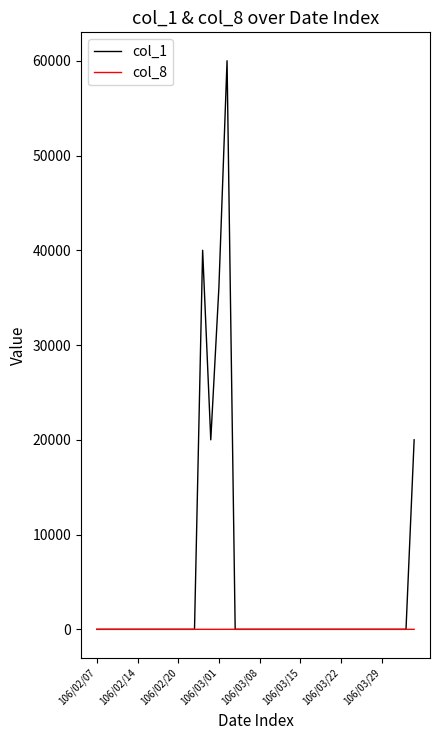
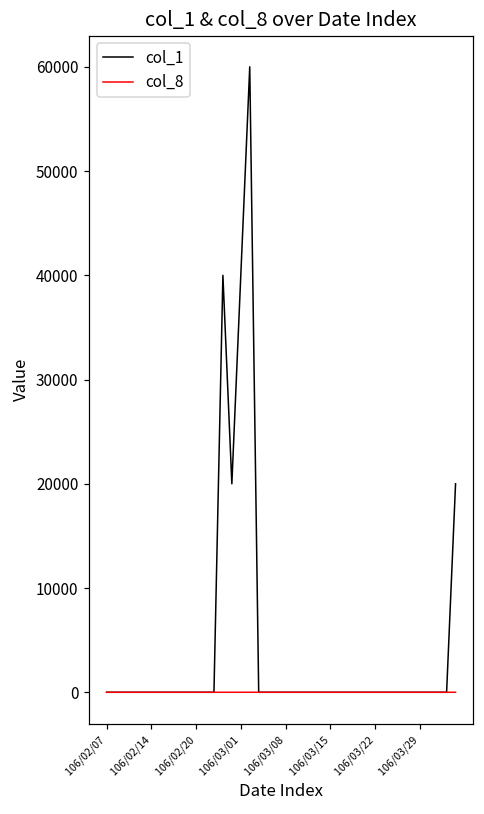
col_1, 106/03/01: 36000 -> 40000
